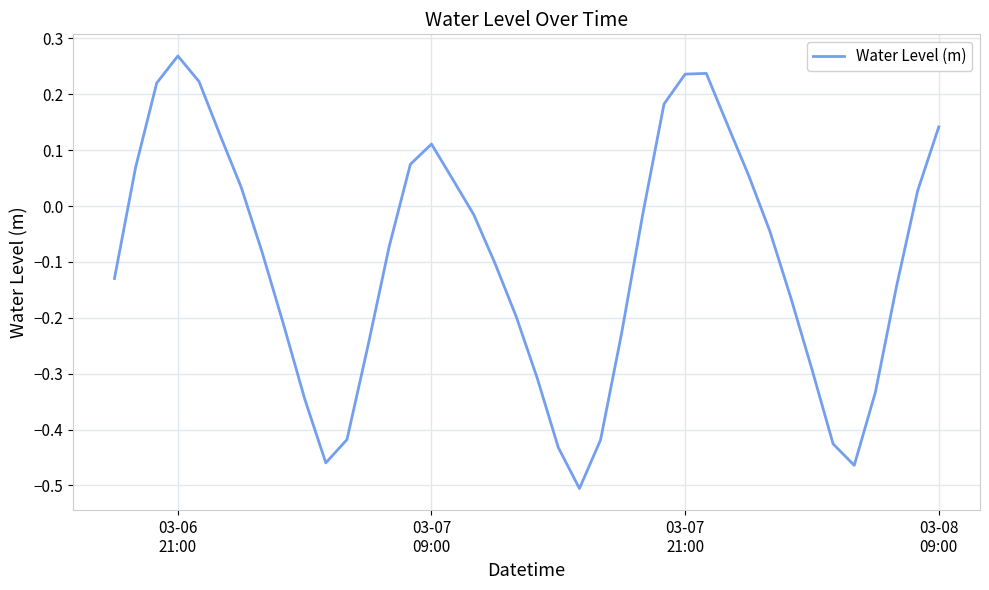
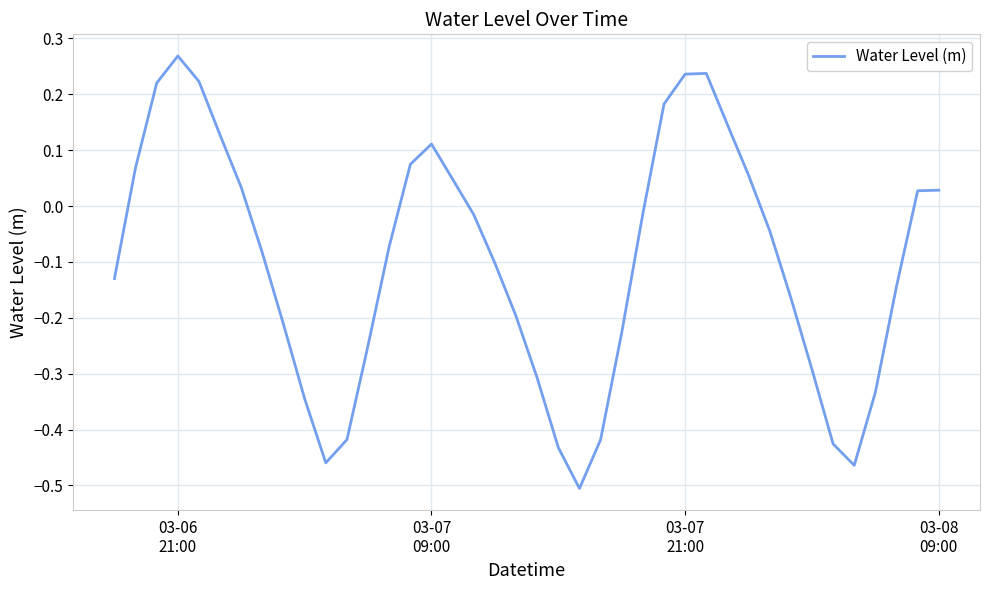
03-08 09:00: 0.14 -> 0.03
